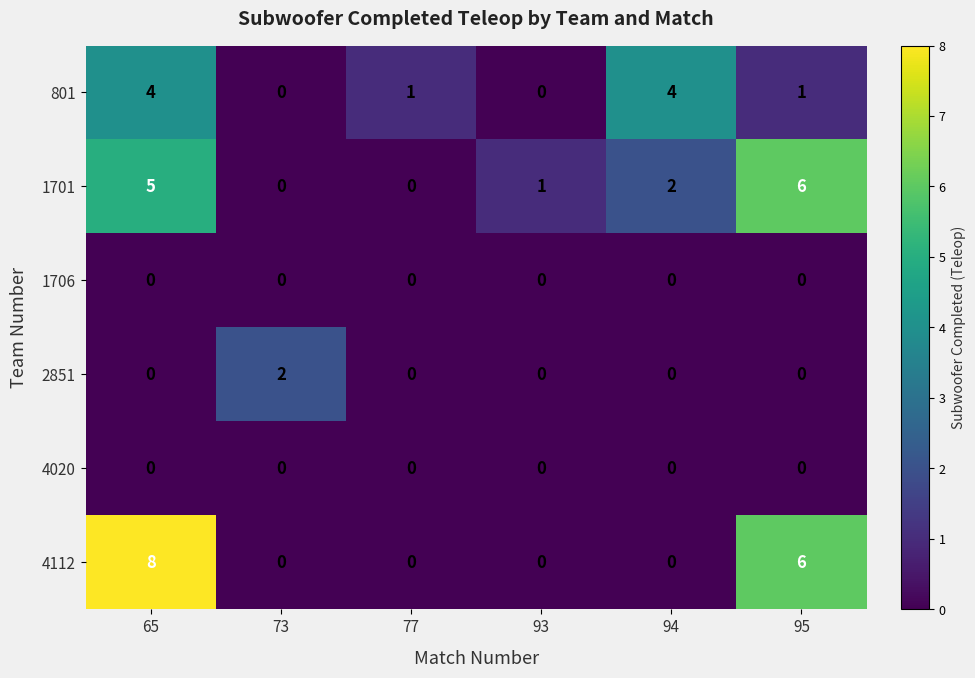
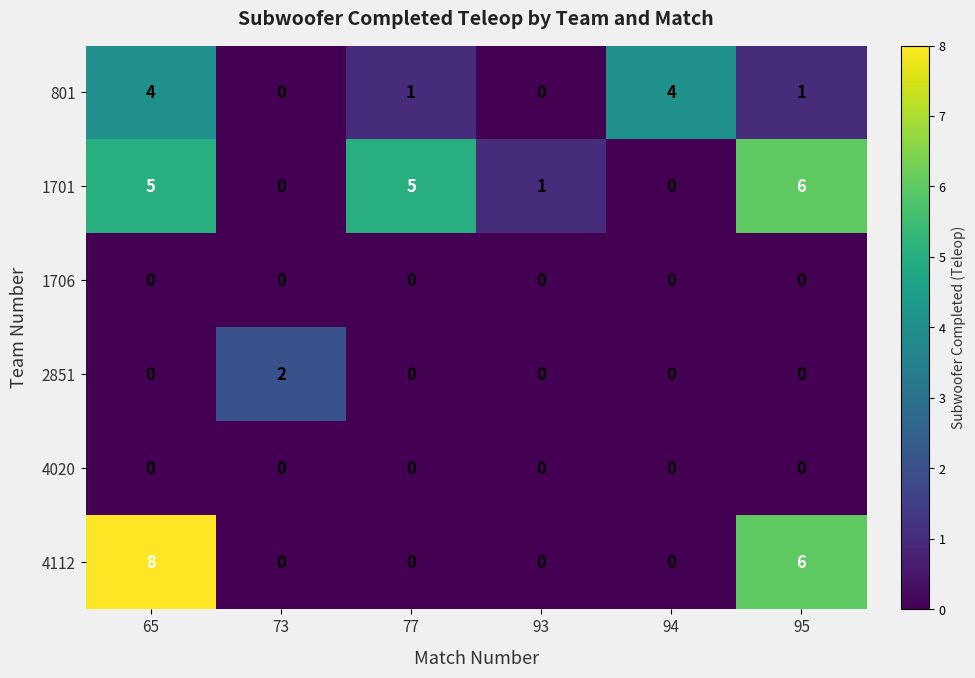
1701, 77: 0 -> 5
1701, 94: 2 -> 0
